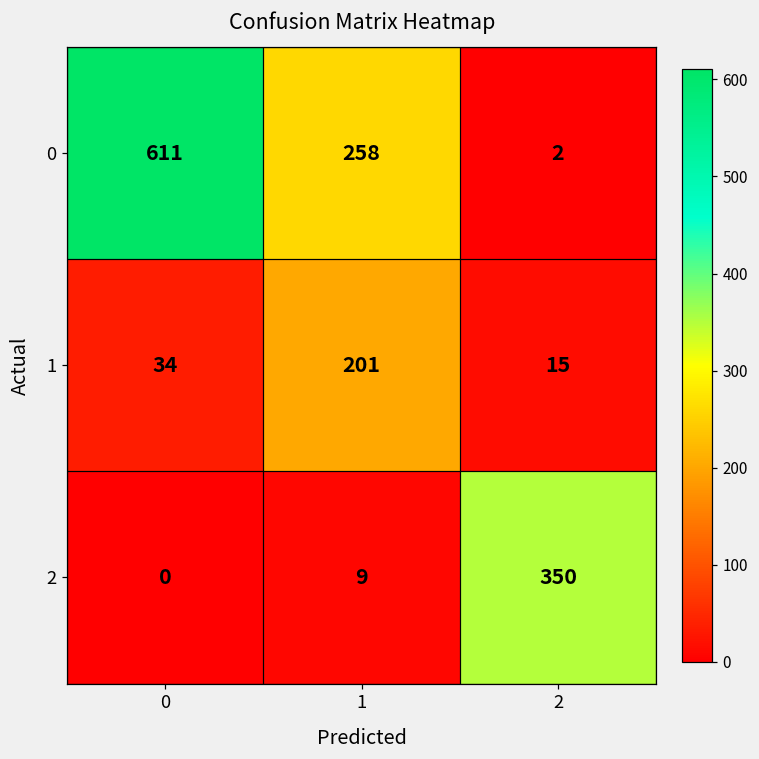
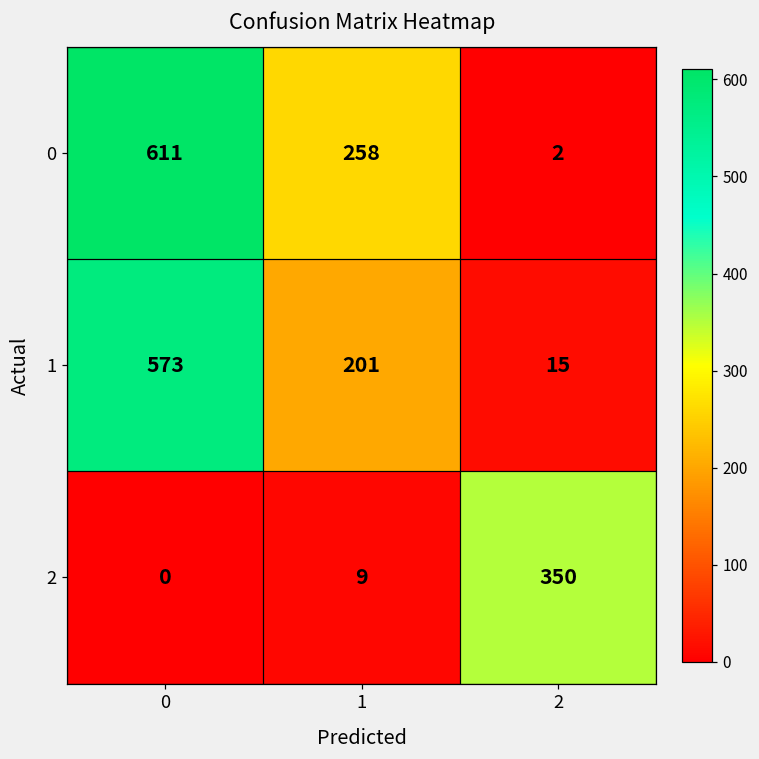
1, 0: 34 -> 573
